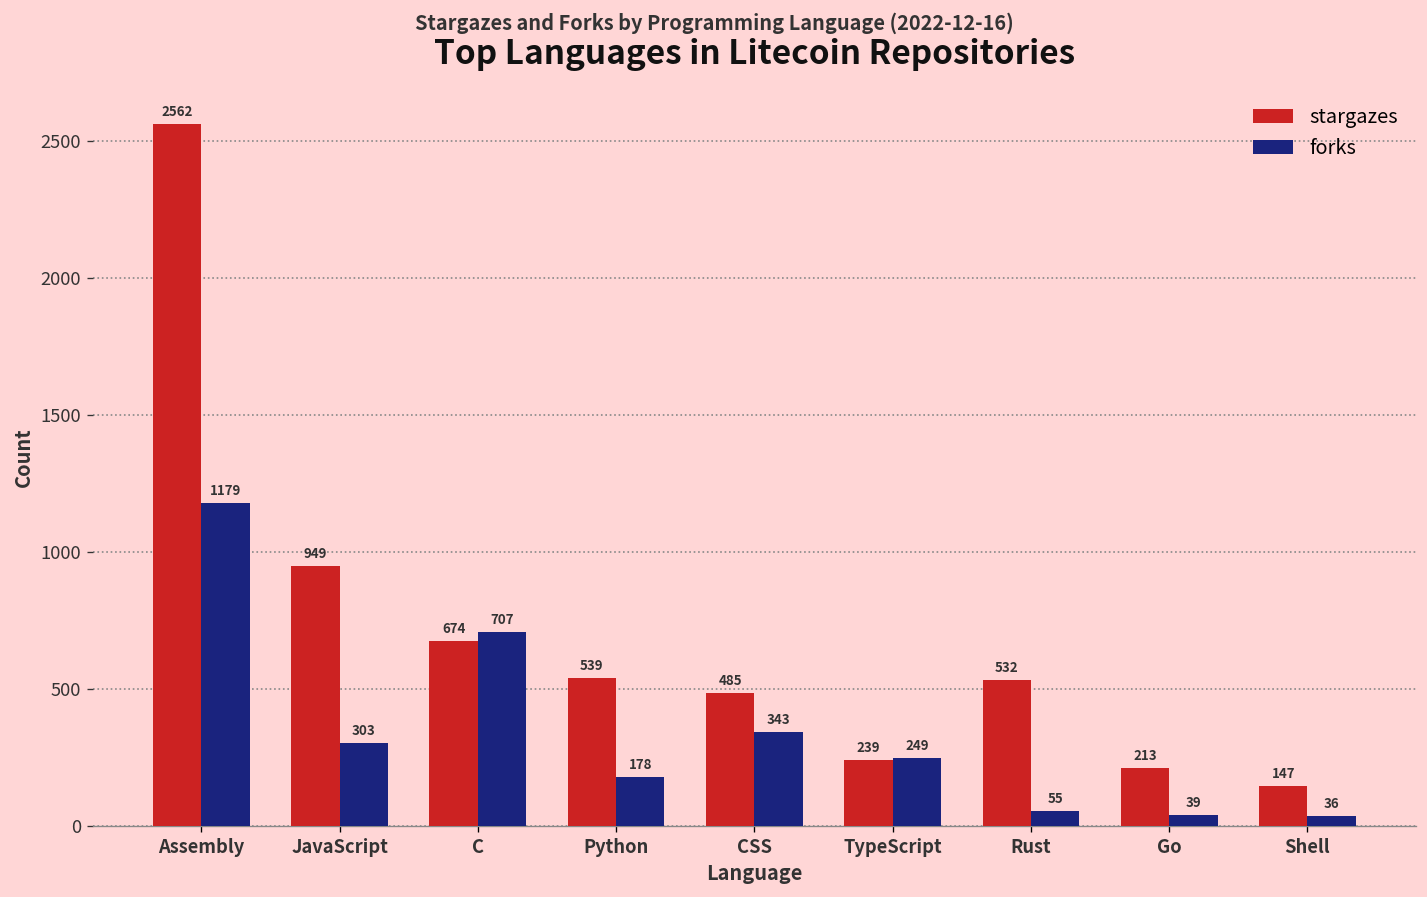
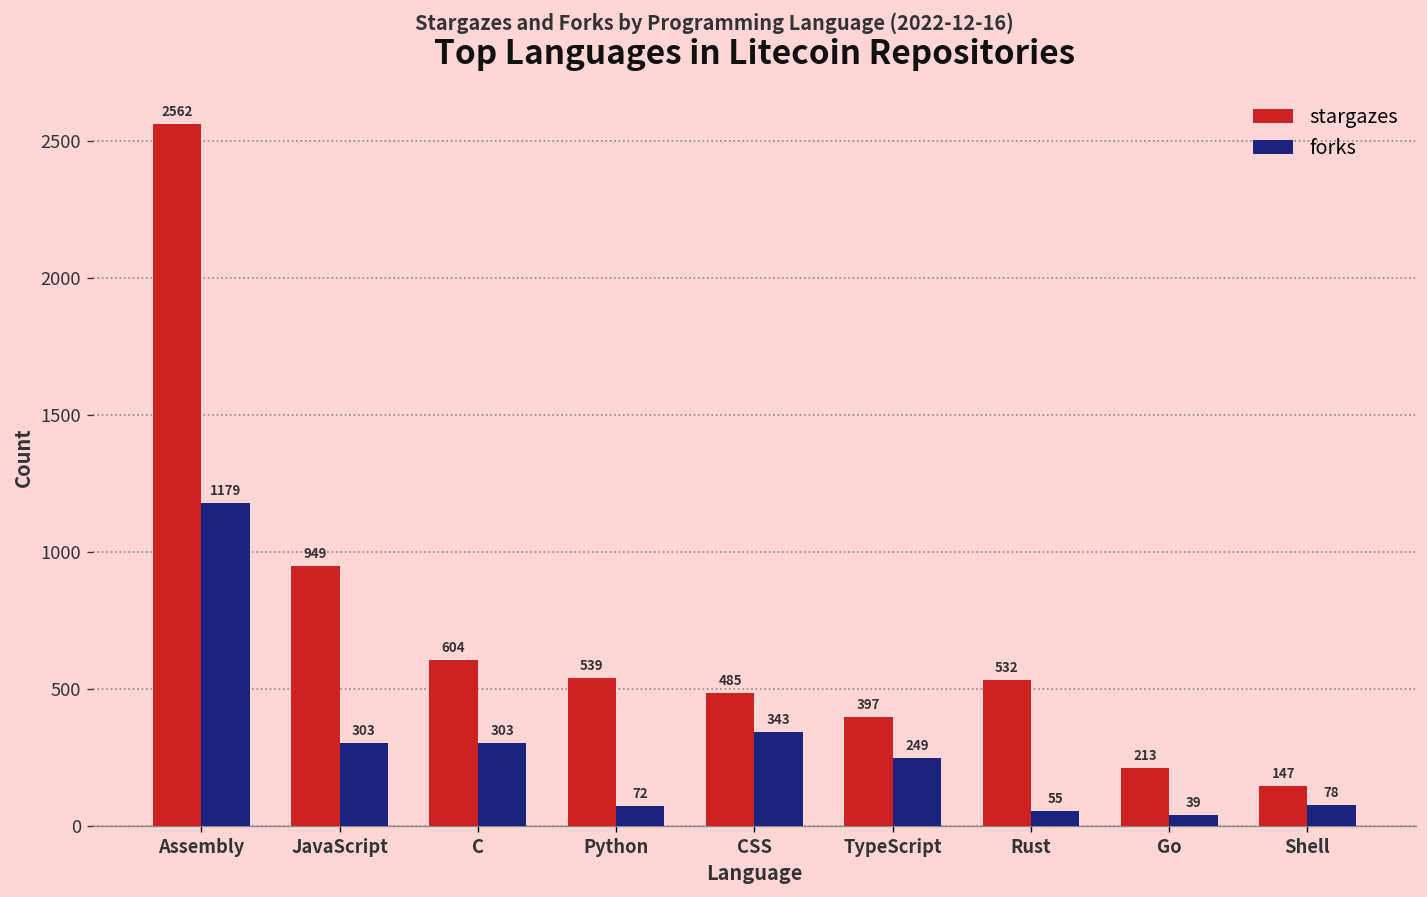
stargazes, C: 674 -> 604
forks, C: 707 -> 303
forks, Python: 178 -> 72
stargazes, TypeScript: 239 -> 397
forks, Shell: 36 -> 78
